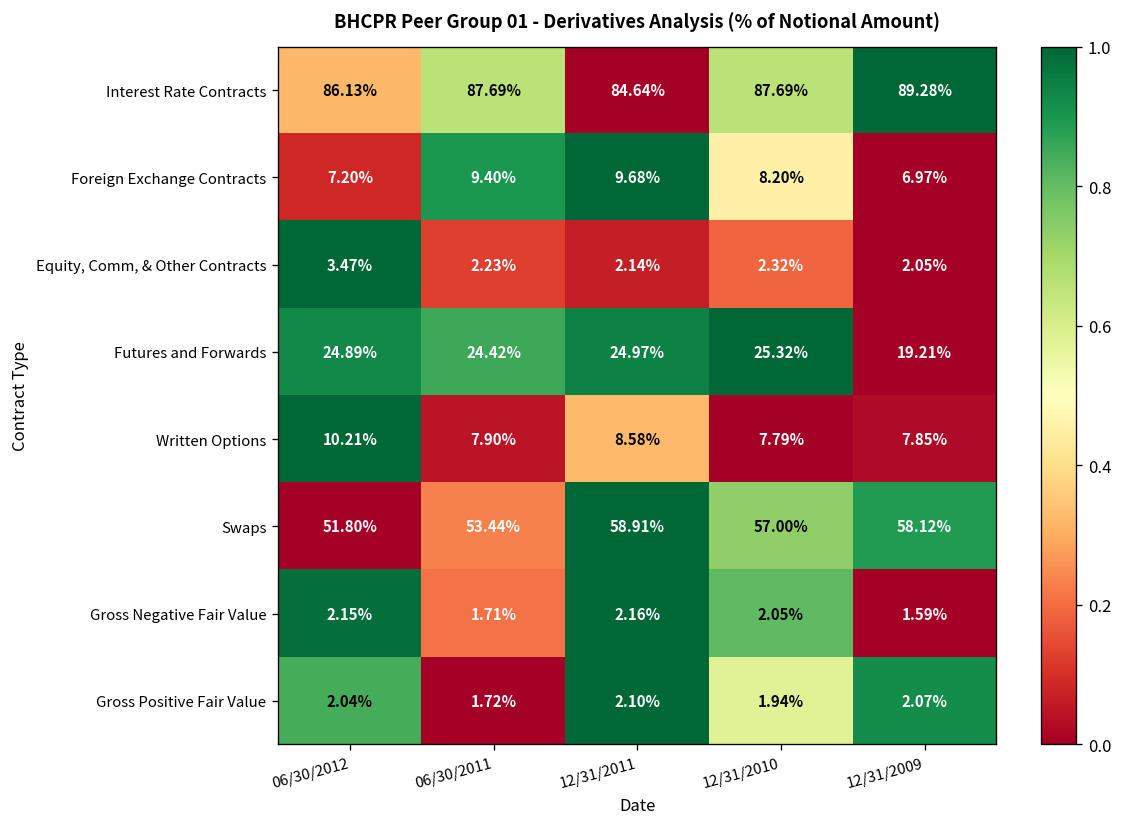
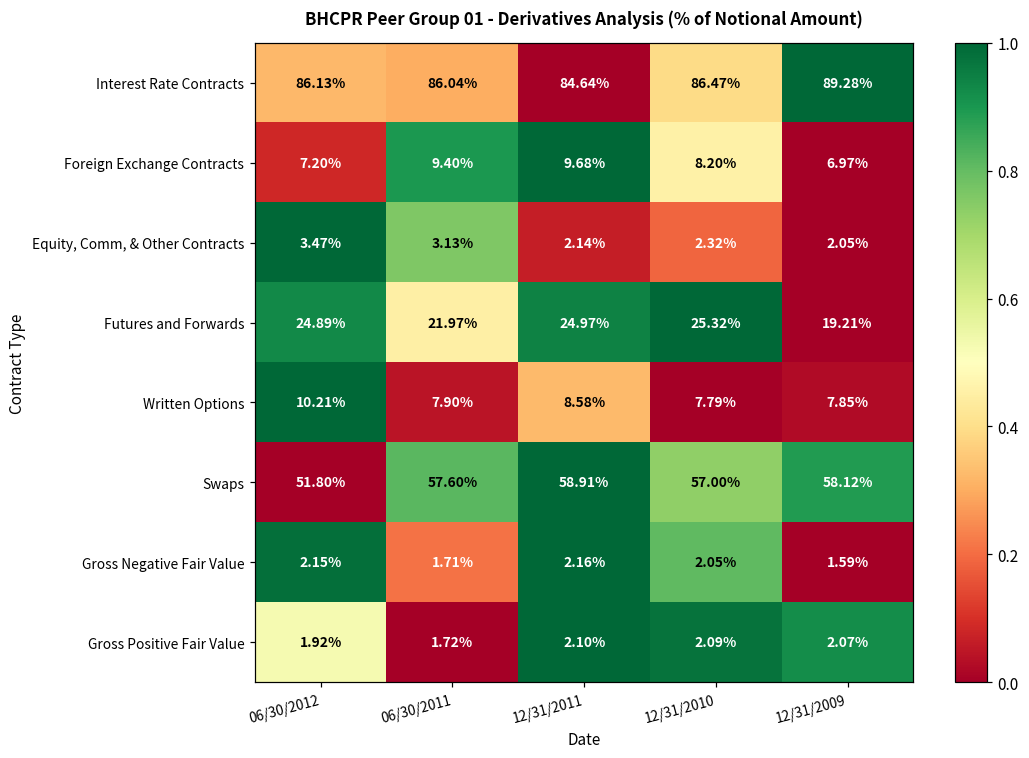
Interest Rate Contracts, 06/30/2011: 87.69% -> 86.04%
Interest Rate Contracts, 12/31/2010: 87.69% -> 86.47%
Equity, Comm, & Other Contracts, 06/30/2011: 2.23% -> 3.13%
Futures and Forwards, 06/30/2011: 24.42% -> 21.97%
Swaps, 06/30/2011: 53.44% -> 57.60%
Gross Positive Fair Value, 06/30/2012: 2.04% -> 1.92%
Gross Positive Fair Value, 12/31/2010: 1.94% -> 2.09%
